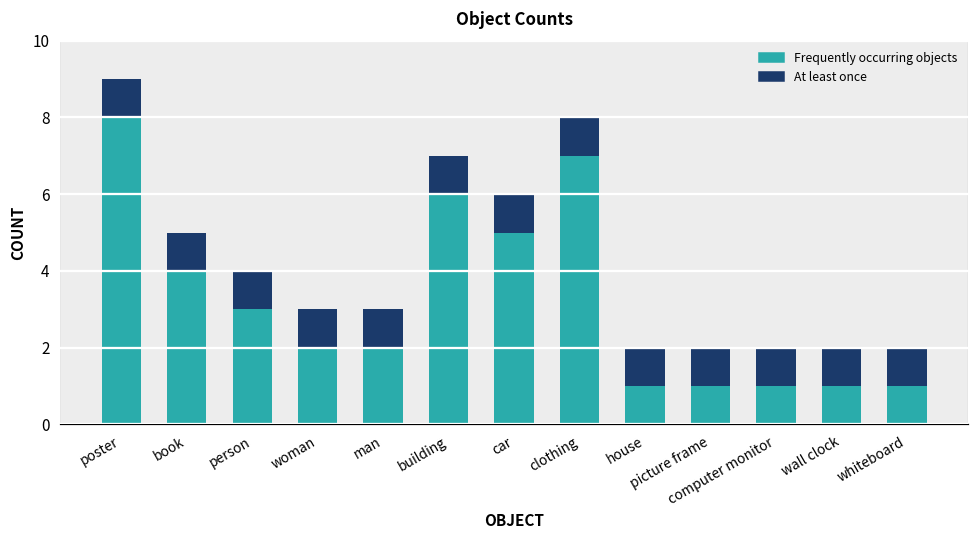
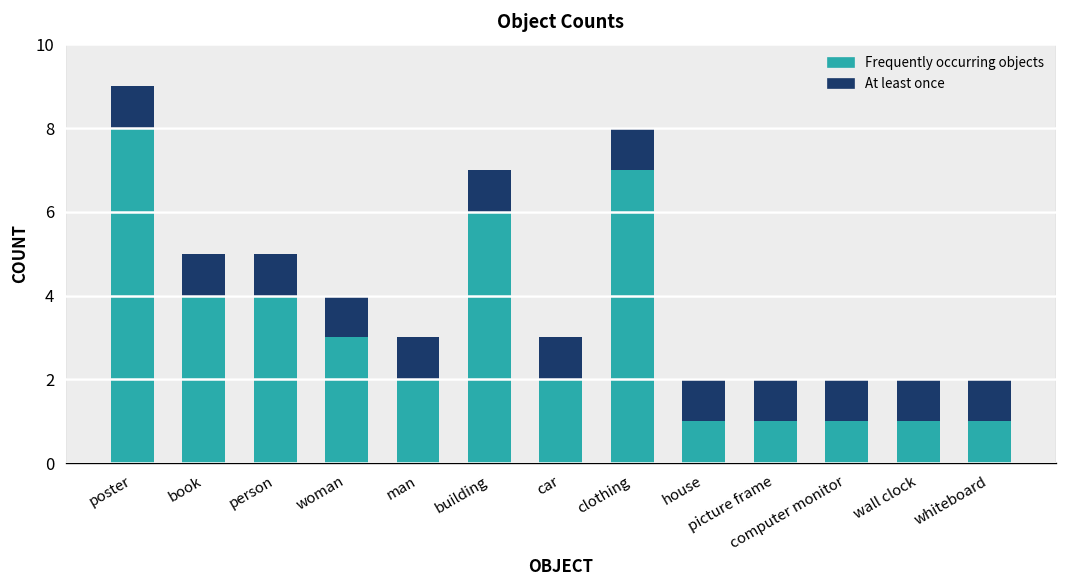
Frequently occurring objects, person: 3.0 -> 4.0
Frequently occurring objects, woman: 2.0 -> 3.0
Frequently occurring objects, car: 5.0 -> 2.0
